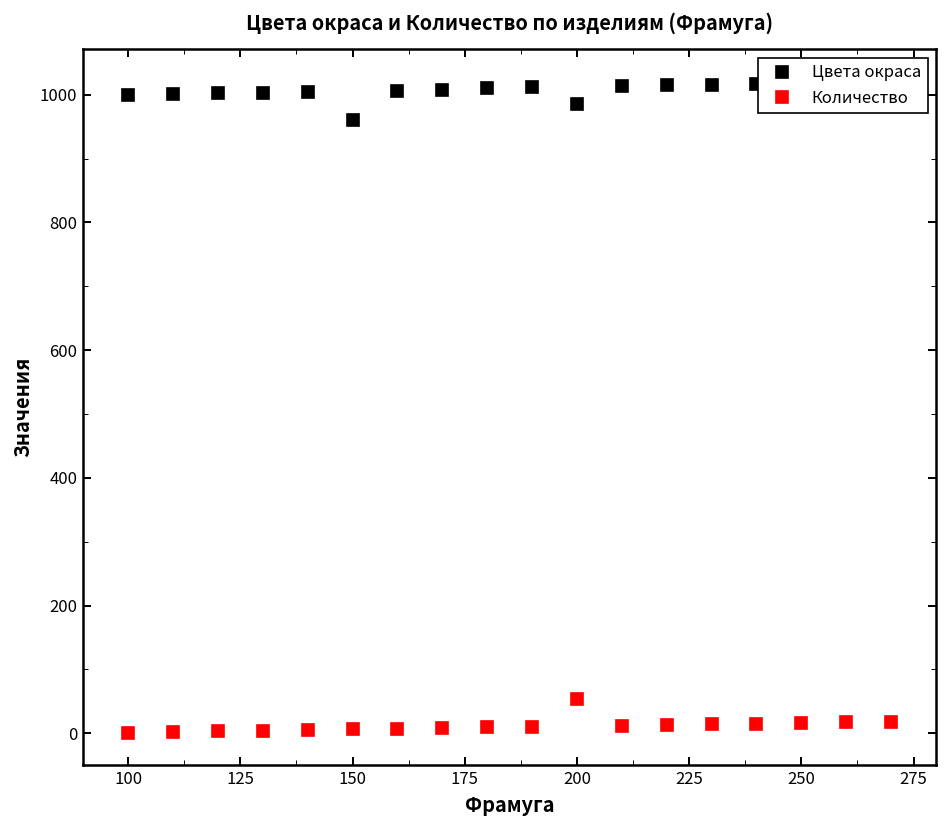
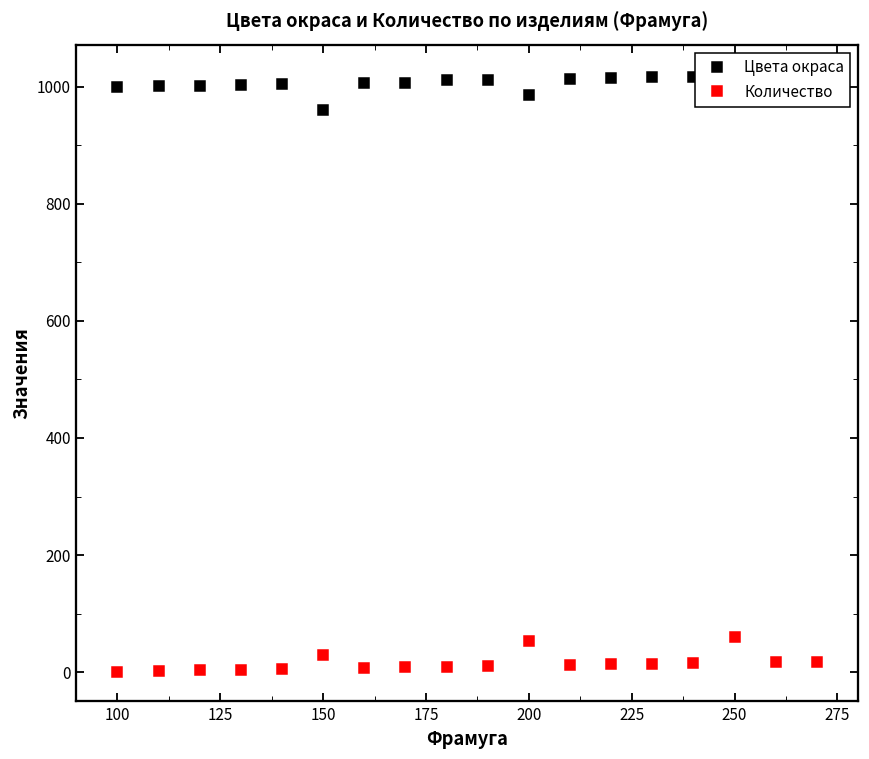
Количество, 150: 10 -> 30
Количество, 250: 20 -> 60
